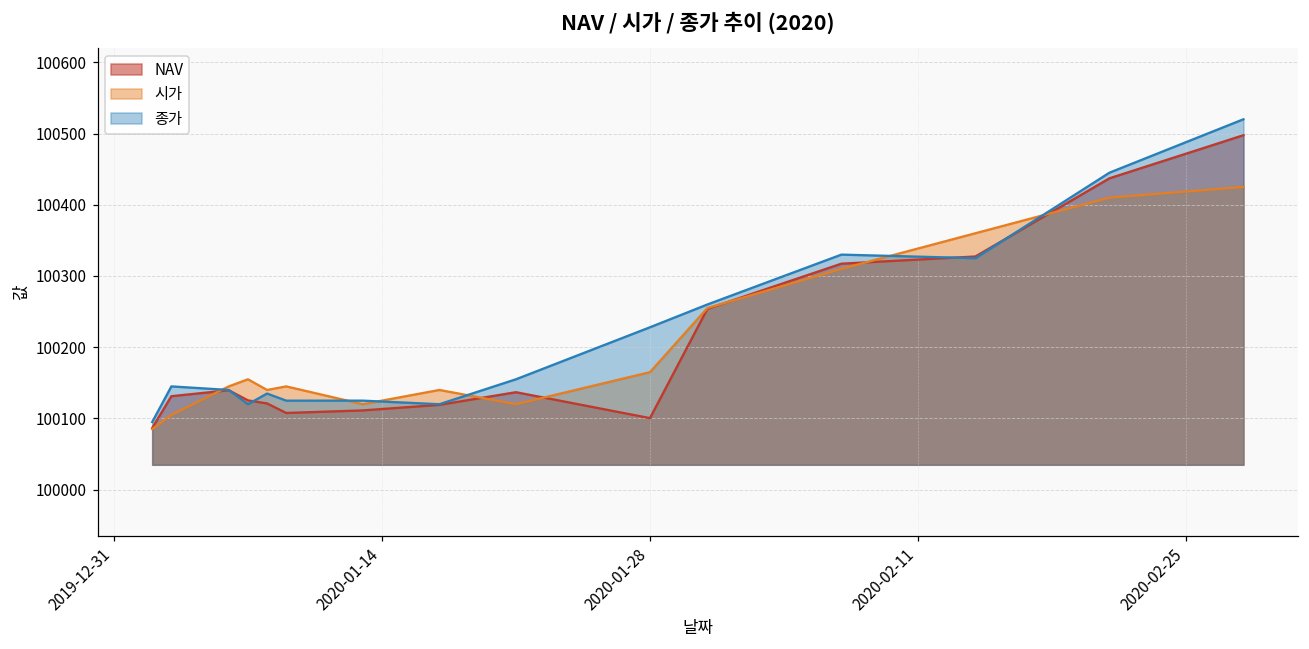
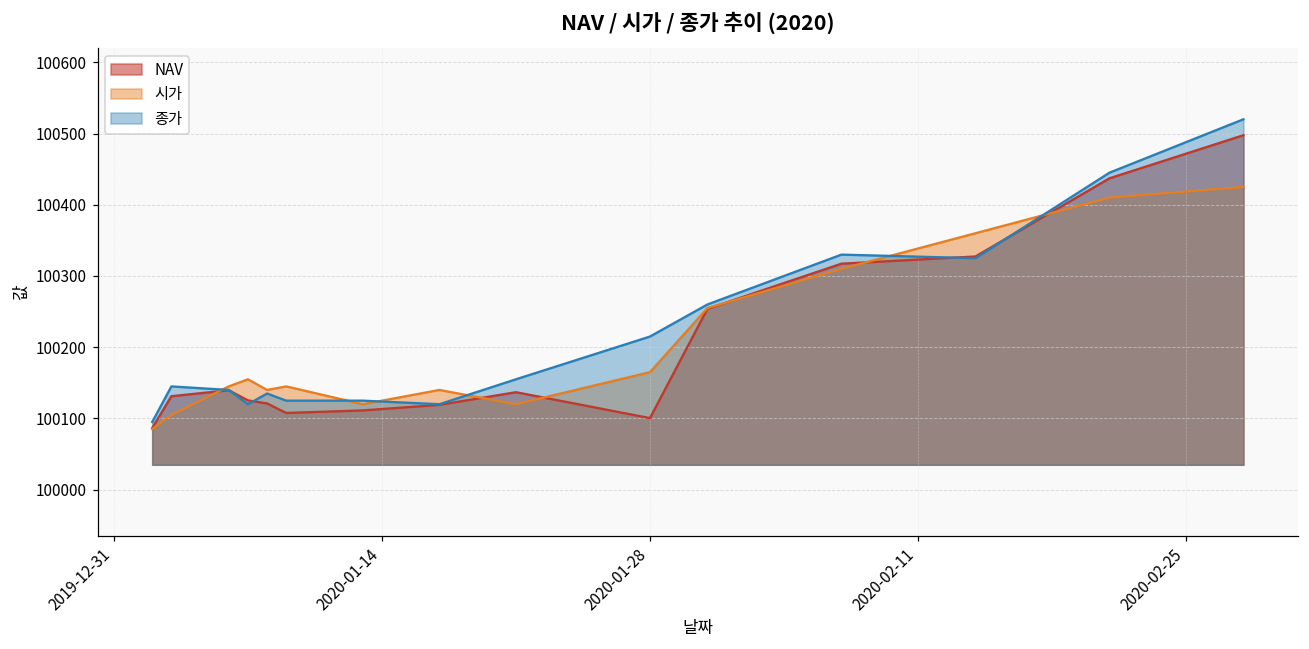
종가, 2020-01-28: 100230 -> 100220
